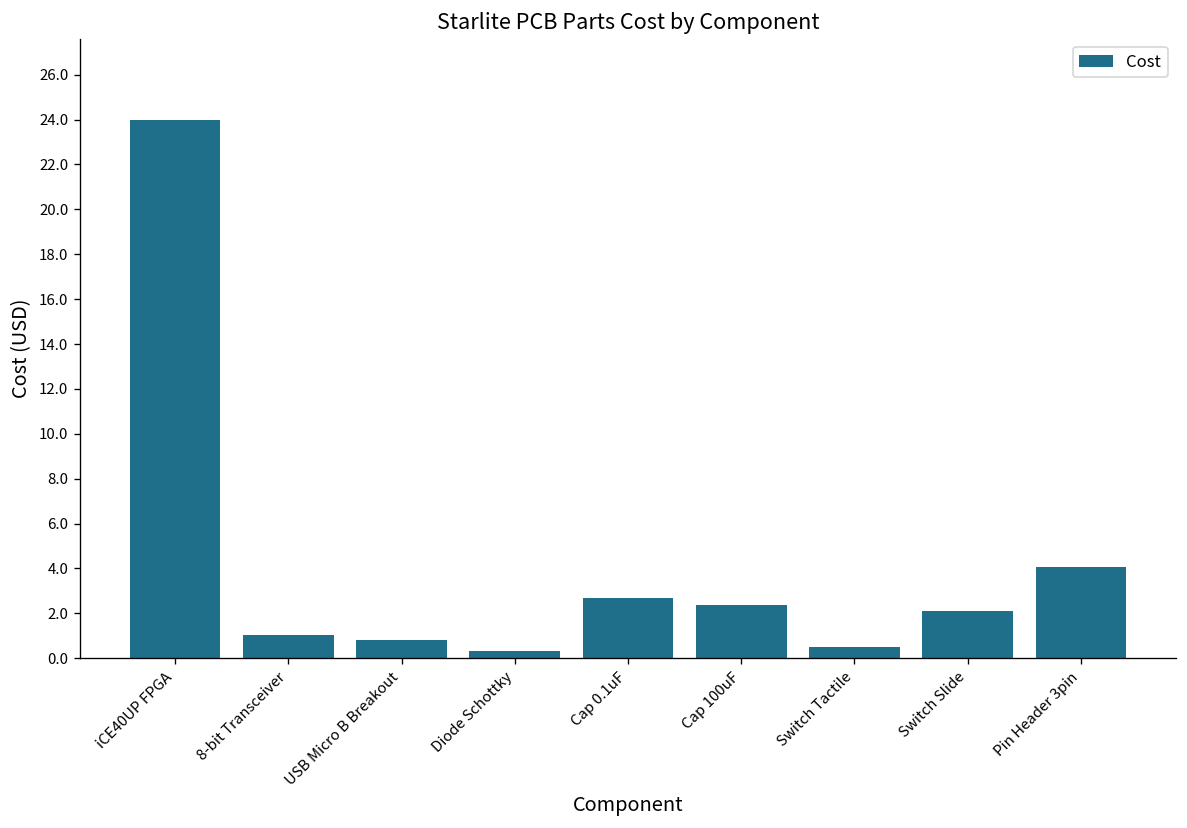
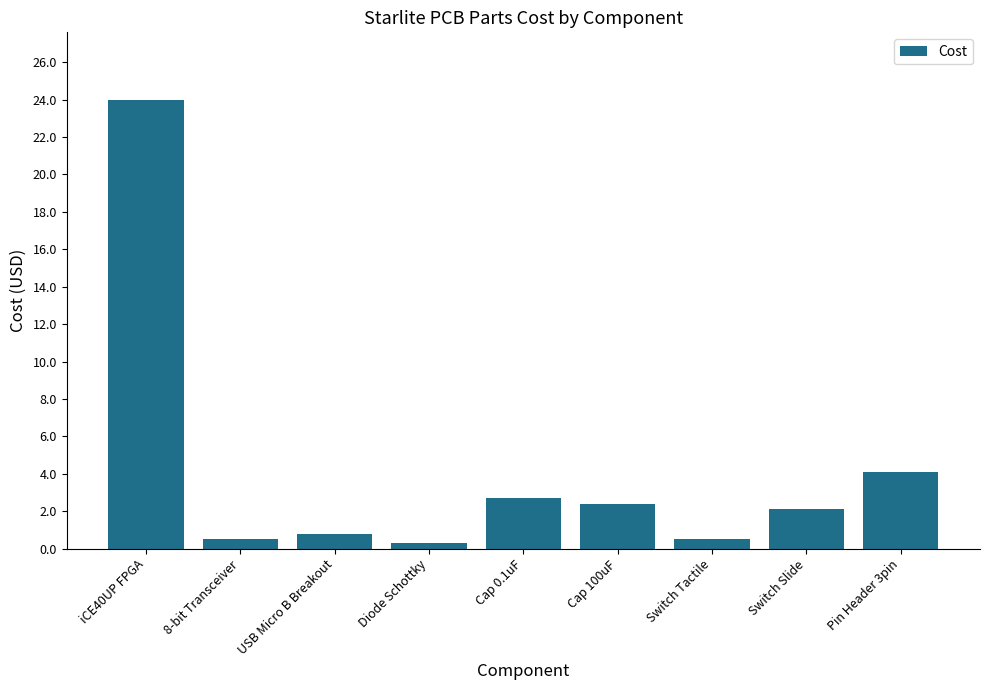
8-bit Transceiver: 1.0 -> 0.5
